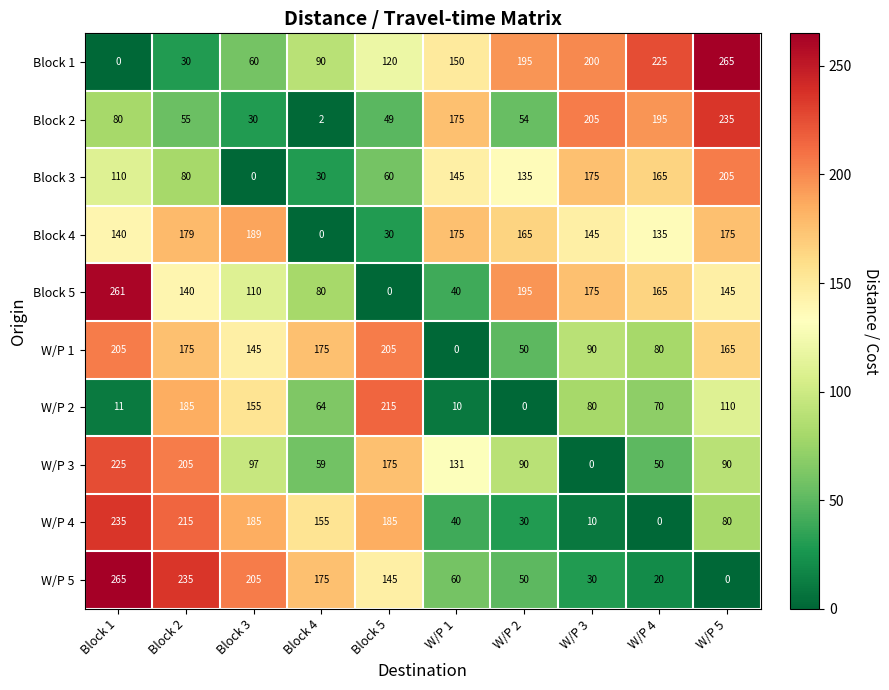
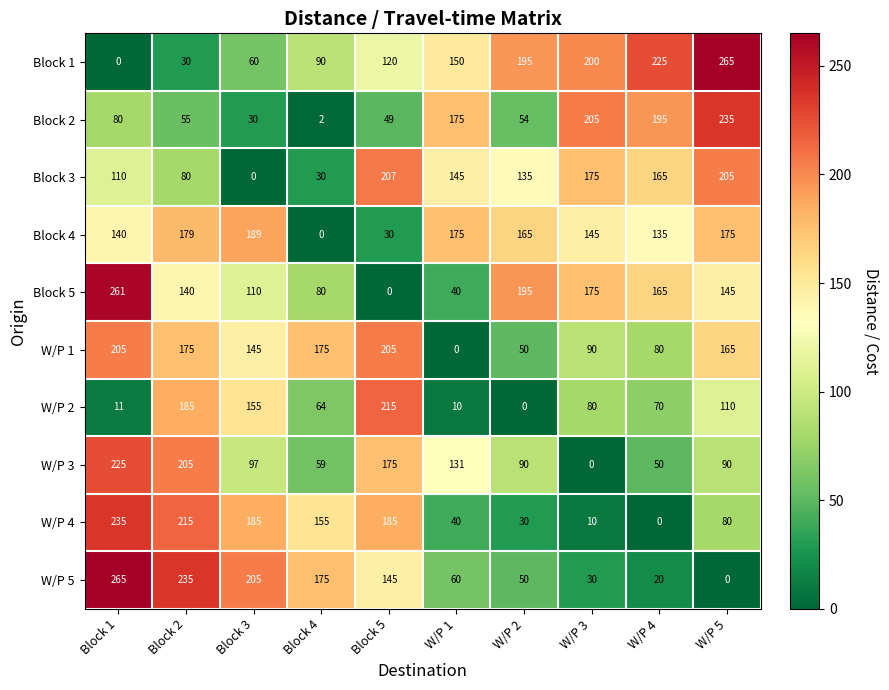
Block 3, Block 5: 60 -> 207
